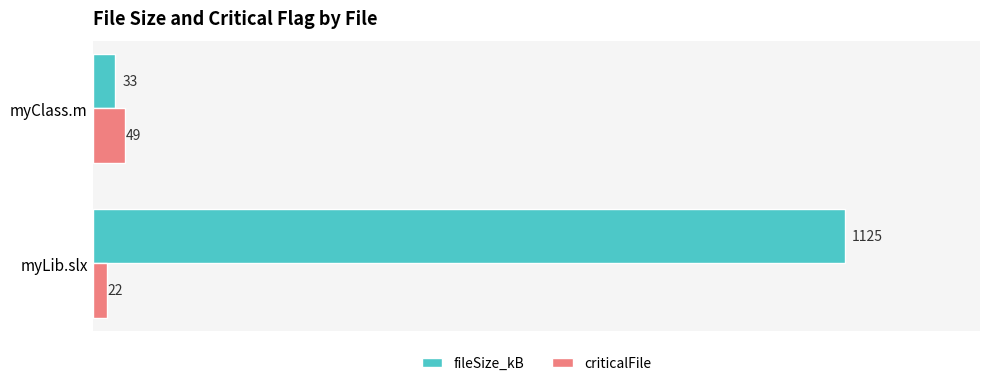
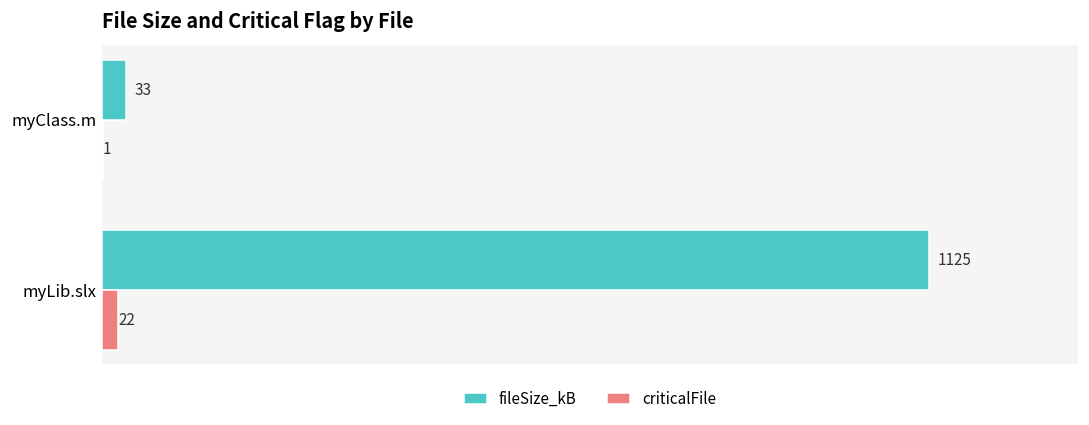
criticalFile, myClass.m: 49 -> 1
